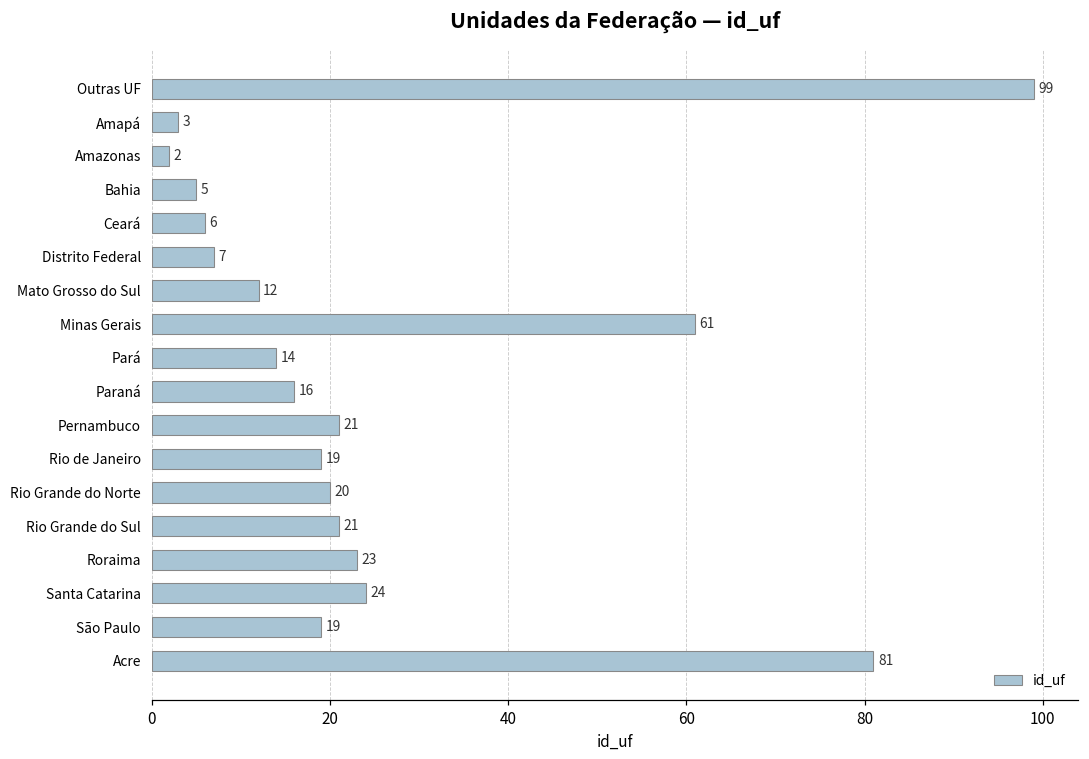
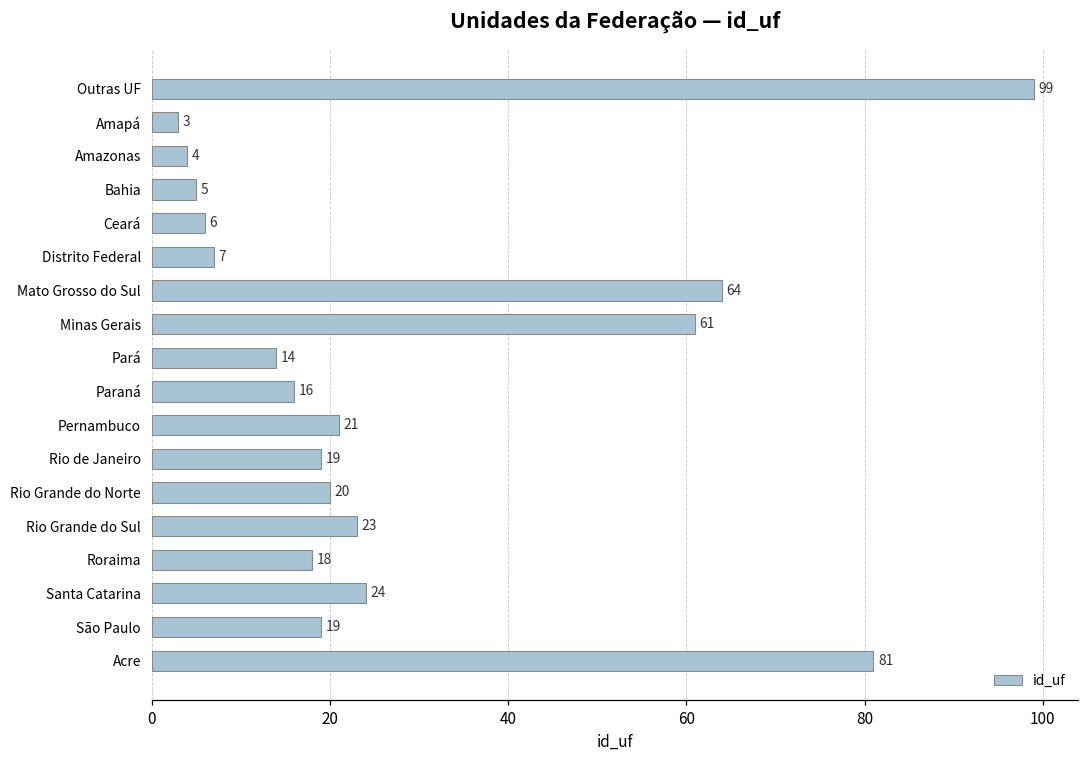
Amazonas: 2 -> 4
Mato Grosso do Sul: 12 -> 64
Rio Grande do Sul: 21 -> 23
Roraima: 23 -> 18
